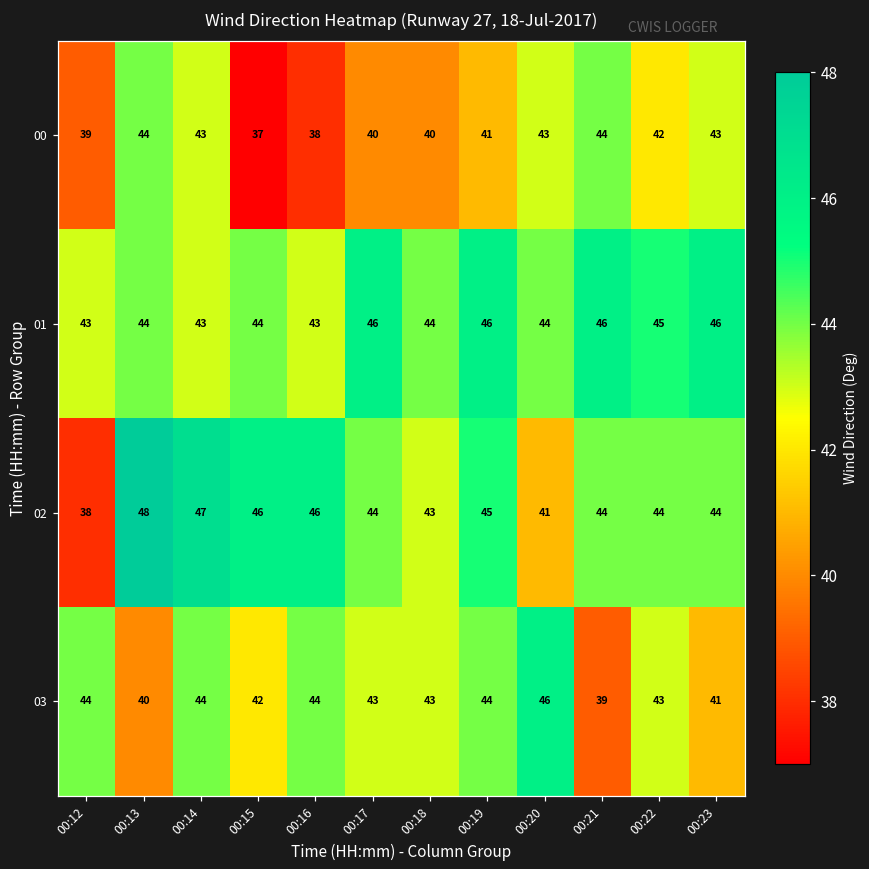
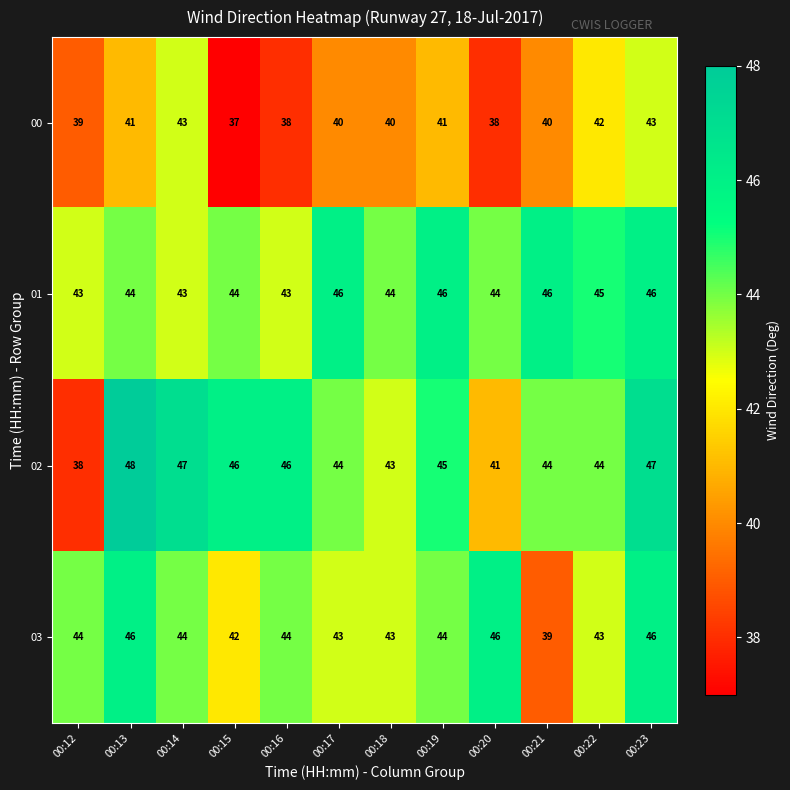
00, 00:13: 44 -> 41
00, 00:20: 43 -> 38
00, 00:21: 44 -> 40
02, 00:23: 44 -> 47
03, 00:13: 40 -> 46
03, 00:23: 41 -> 46
